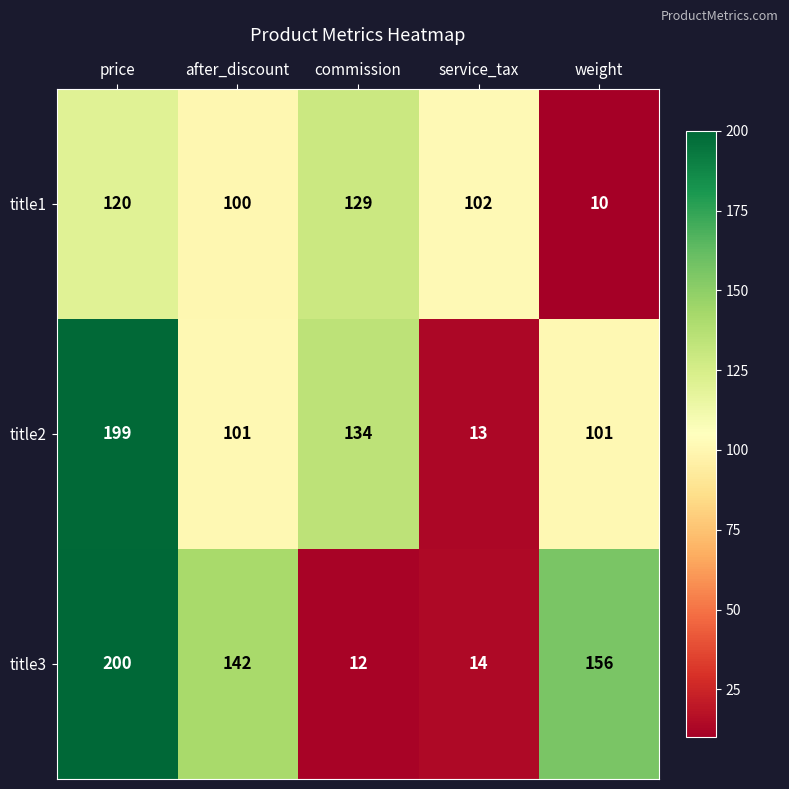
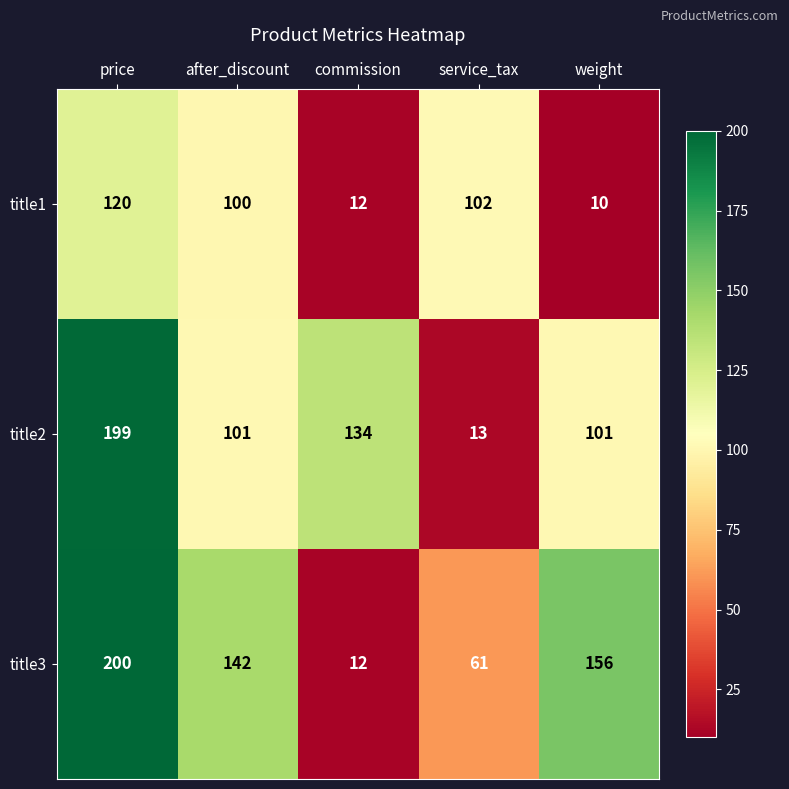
title1, commission: 129 -> 12
title3, service_tax: 14 -> 61
